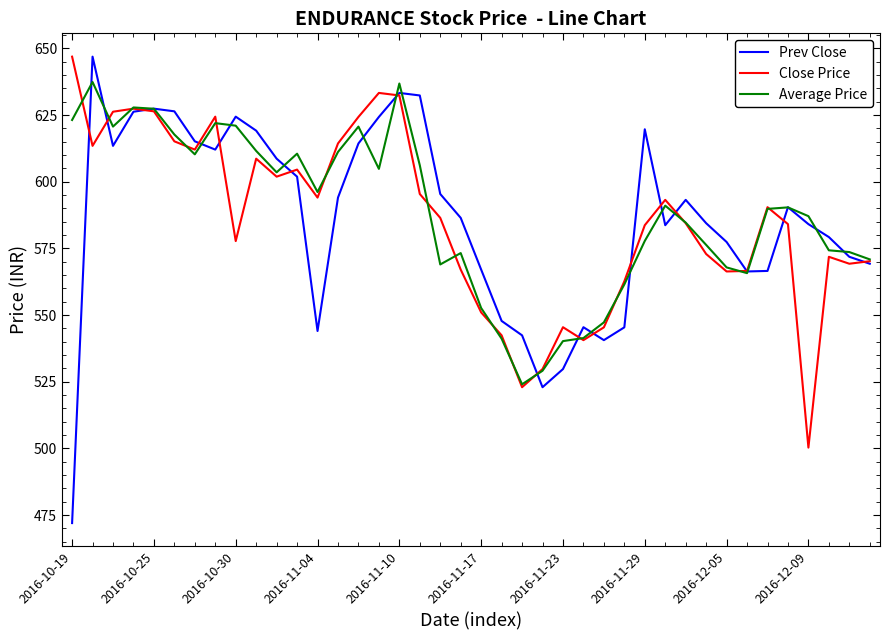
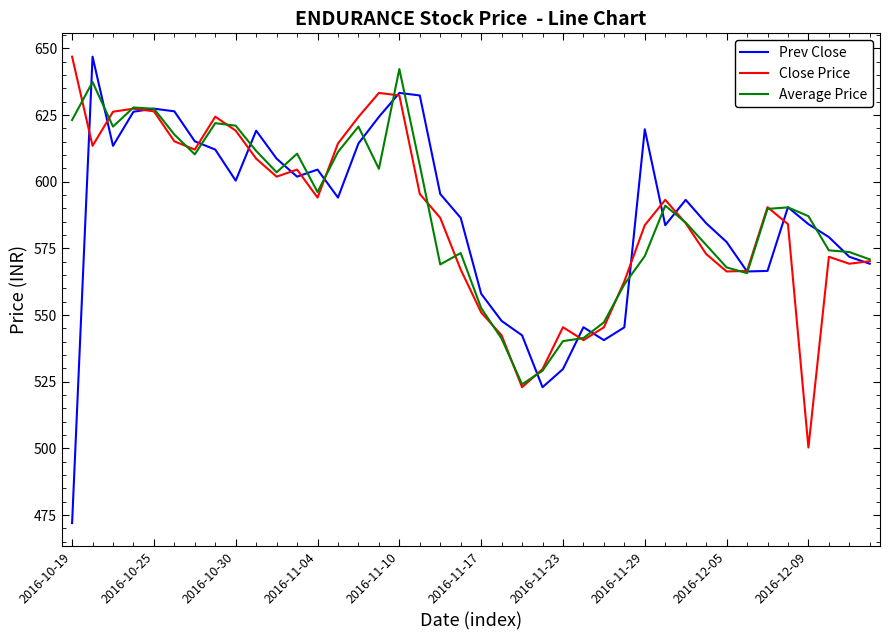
Prev Close, 2016-10-30: 624 -> 600
Close Price, 2016-10-30: 578 -> 619
Prev Close, 2016-11-04: 544 -> 605
Average Price, 2016-11-10: 637 -> 642
Prev Close, 2016-11-17: 567 -> 558
Average Price, 2016-11-29: 578 -> 572
